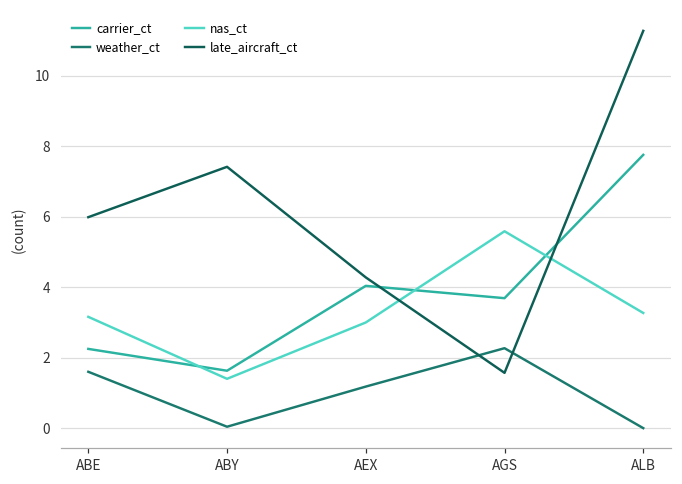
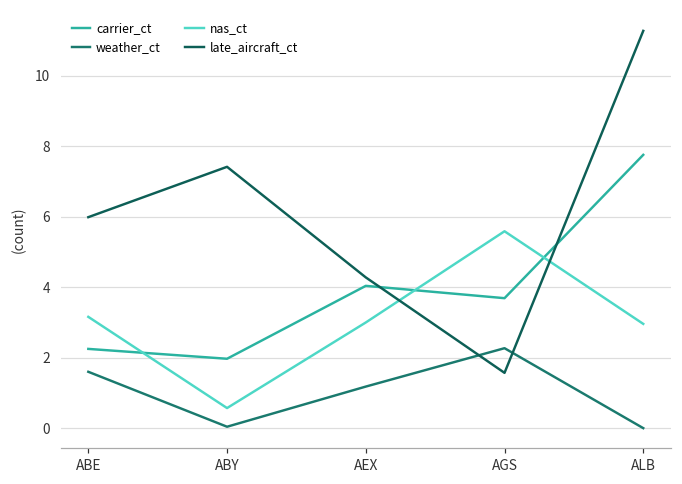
carrier_ct, ABY: 1.6 -> 2.0
nas_ct, ABY: 1.4 -> 0.6
nas_ct, ALB: 3.3 -> 3.0
